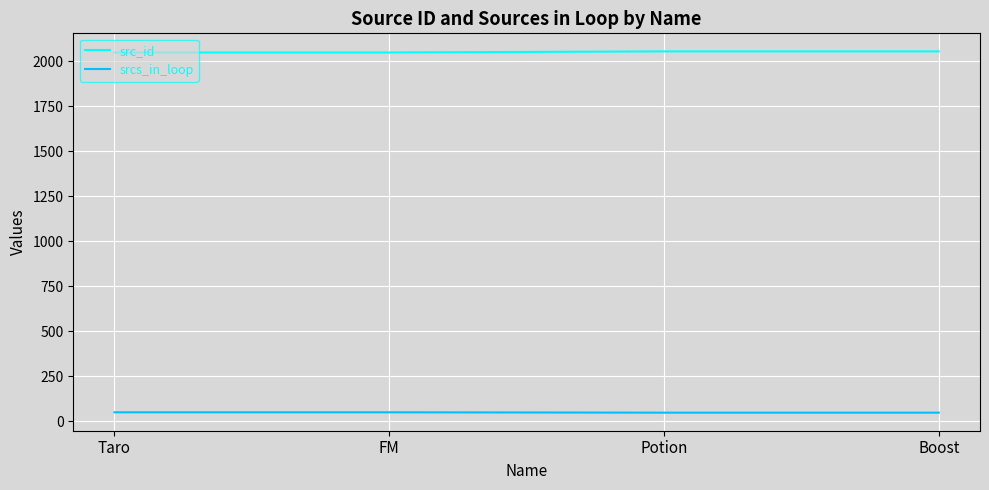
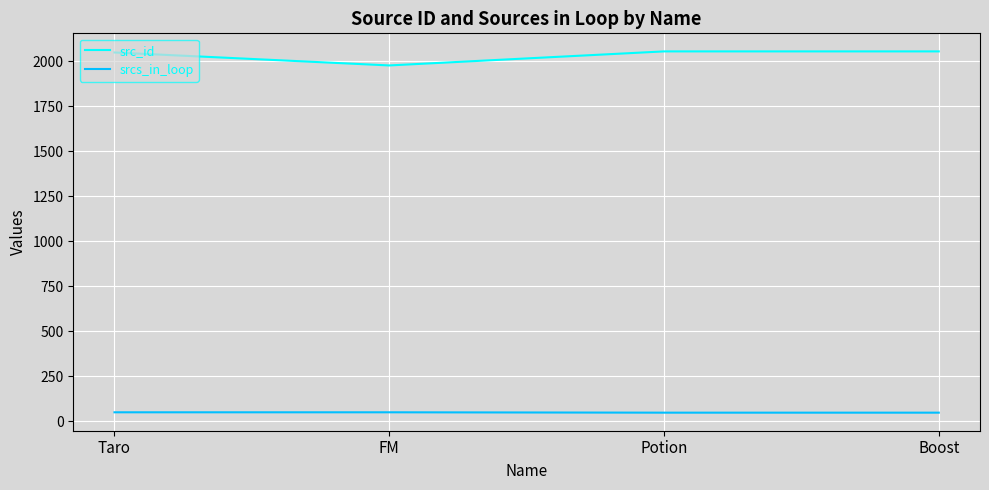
src_id, FM: 2050 -> 1980
